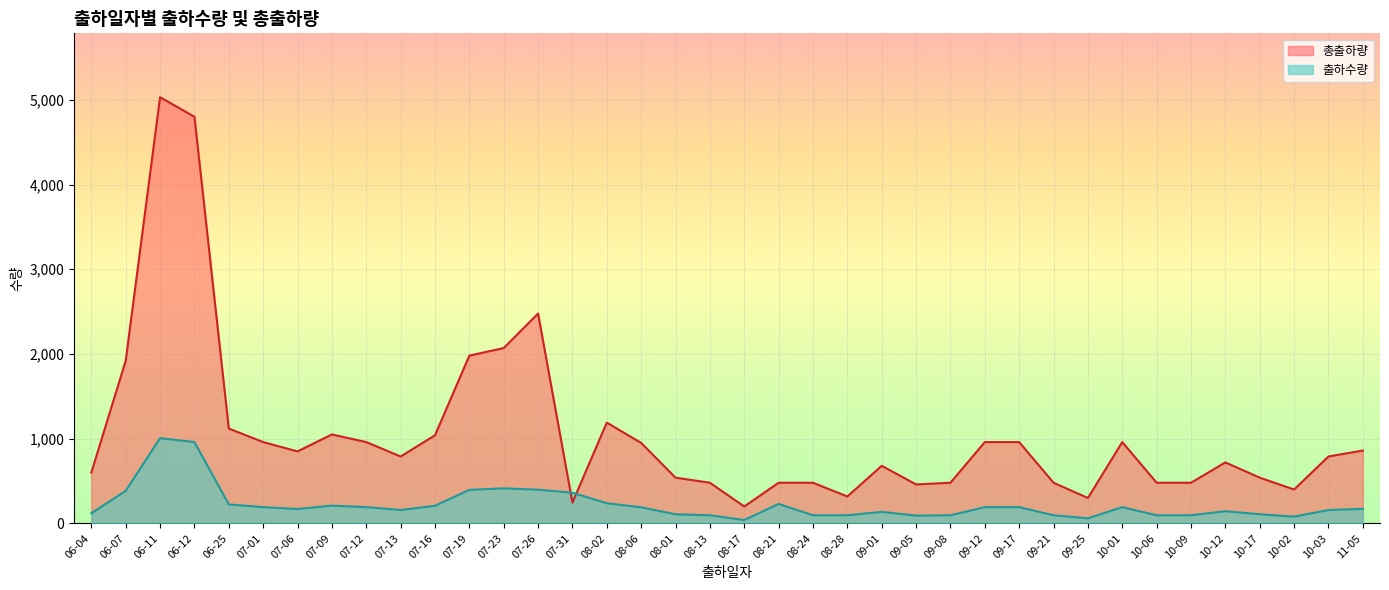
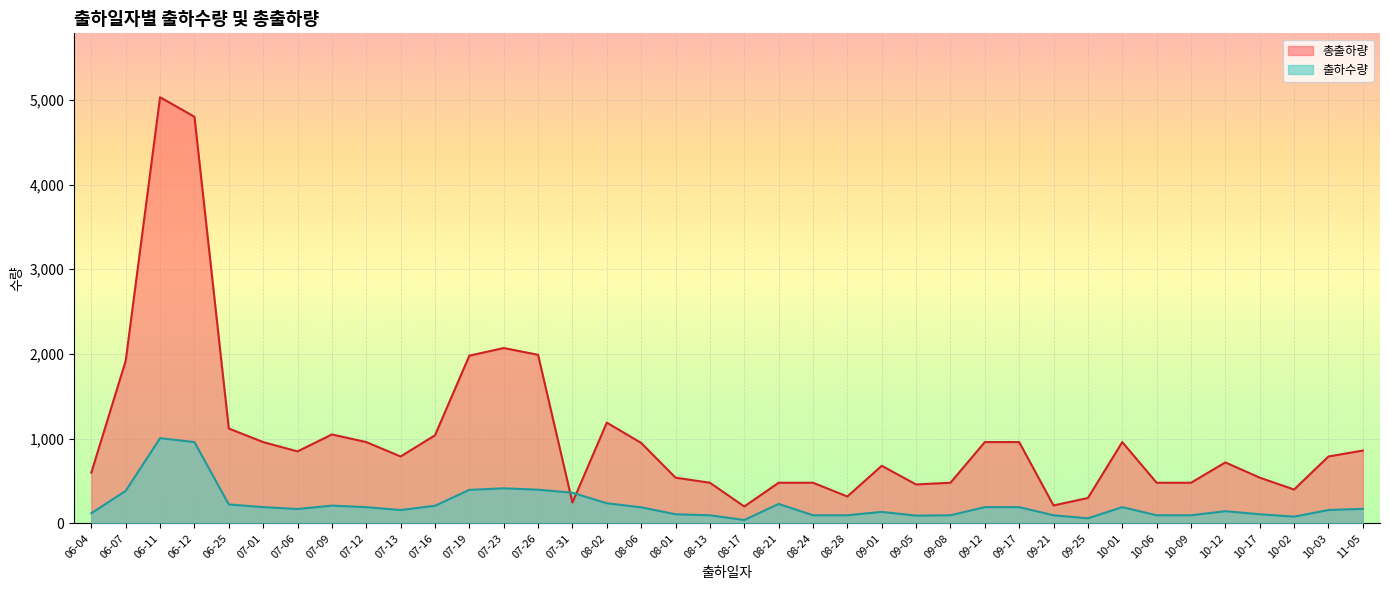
총출하량, 07-26: 2,500 -> 2,000
총출하량, 09-21: 500 -> 200
